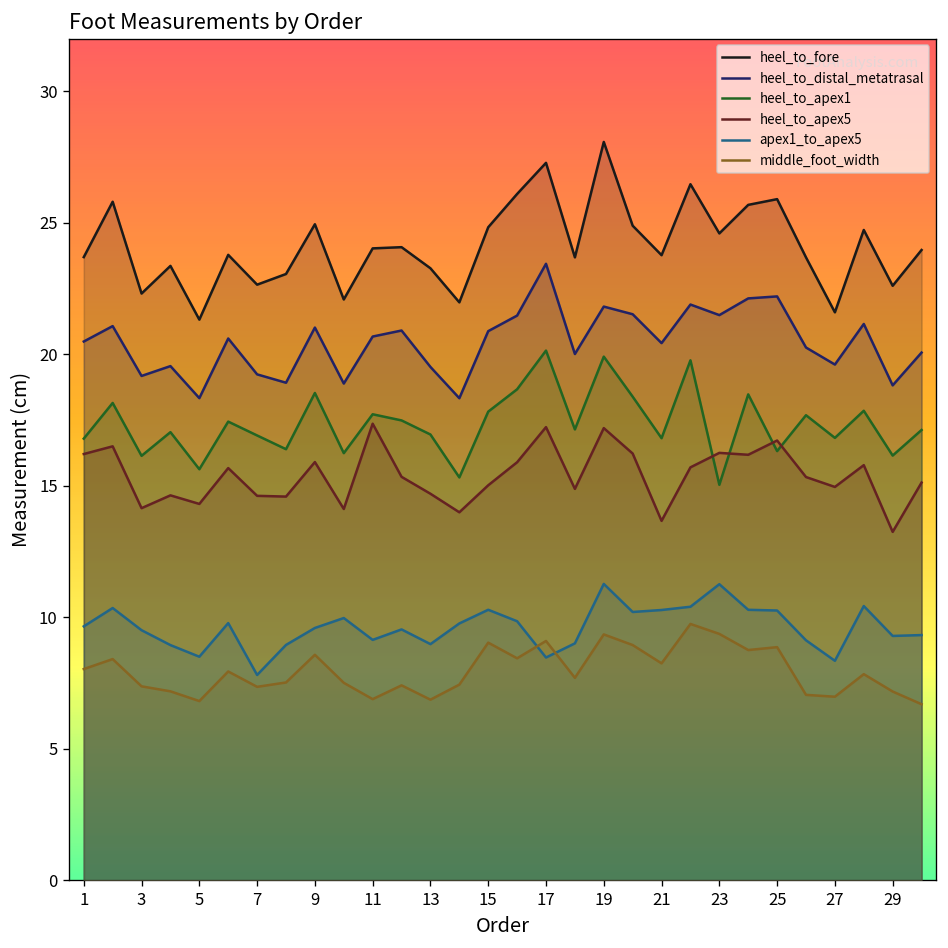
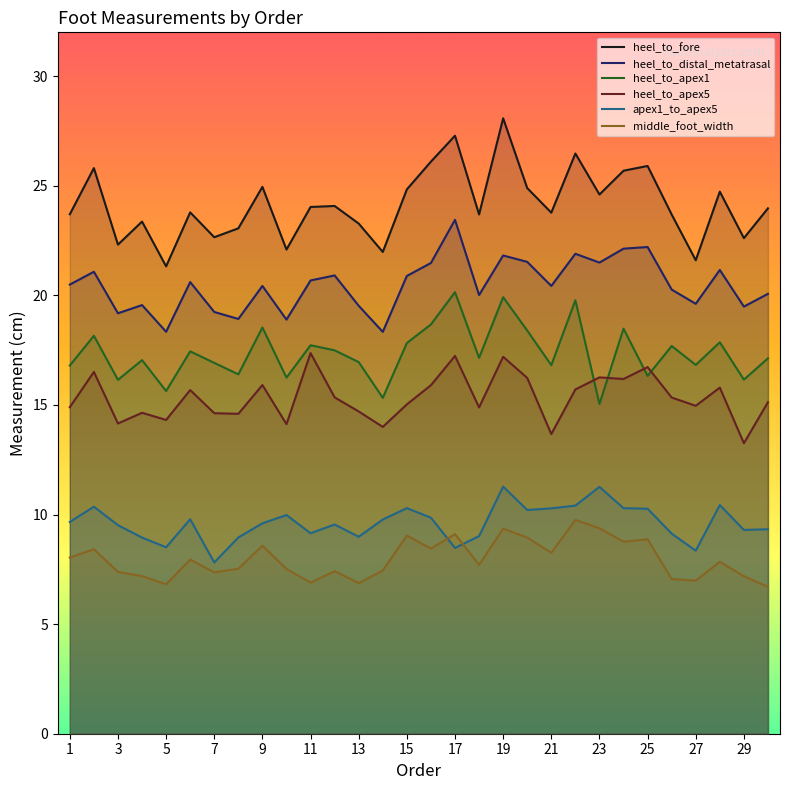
heel_to_apex5, 1: 16.2 -> 14.9
heel_to_distal_metatrasal, 9: 21.0 -> 20.4
heel_to_distal_metatrasal, 29: 18.8 -> 19.5
